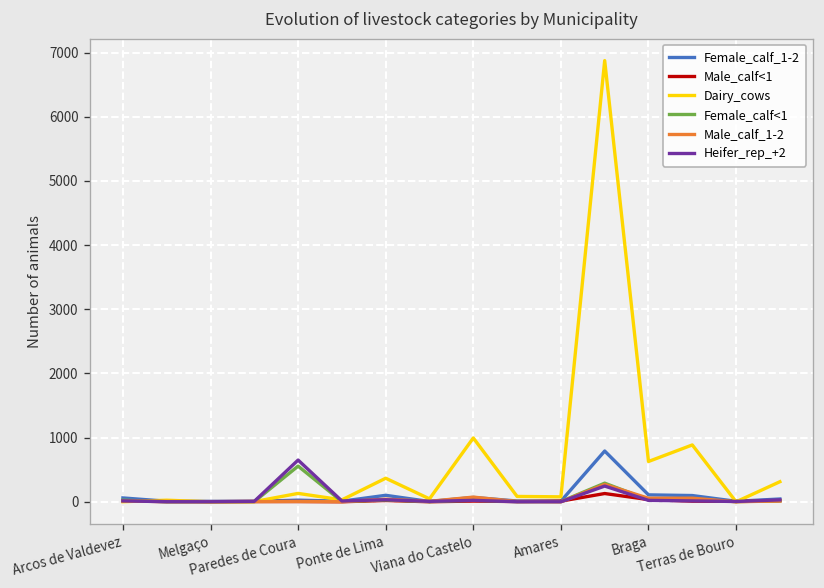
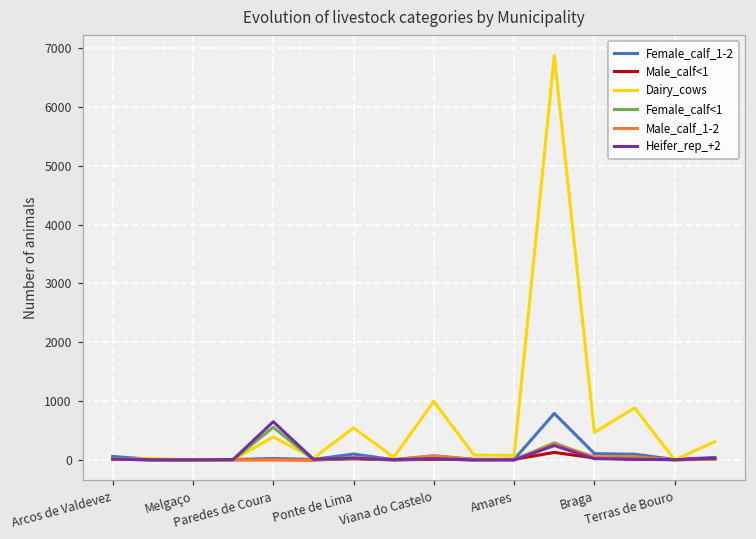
Dairy_cows, Paredes de Coura: 100 -> 400
Dairy_cows, Ponte de Lima: 400 -> 500
Dairy_cows, Braga: 600 -> 500
